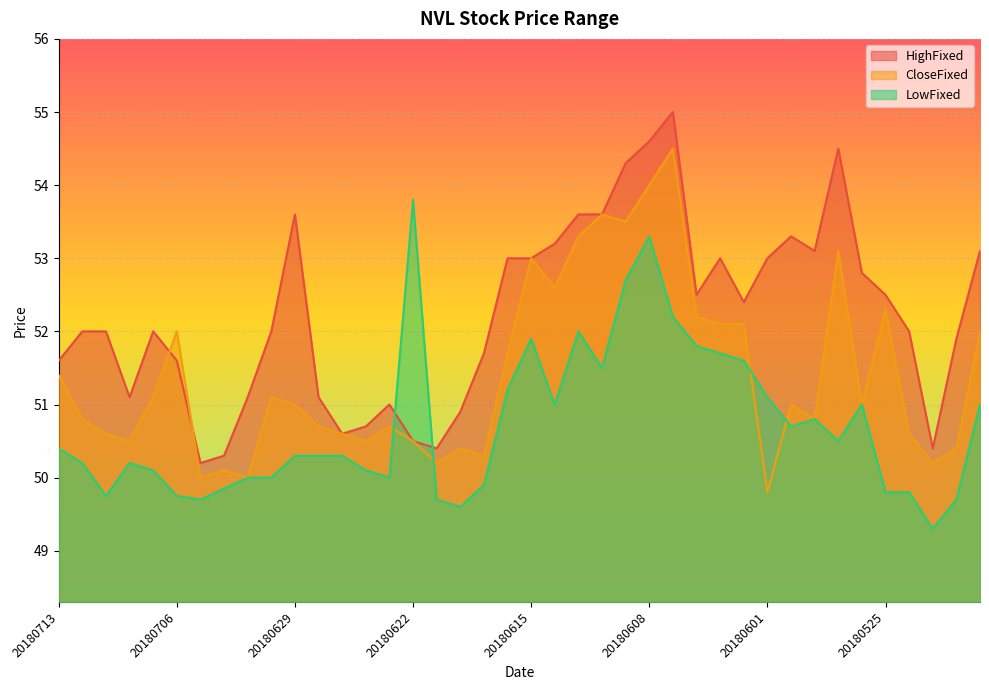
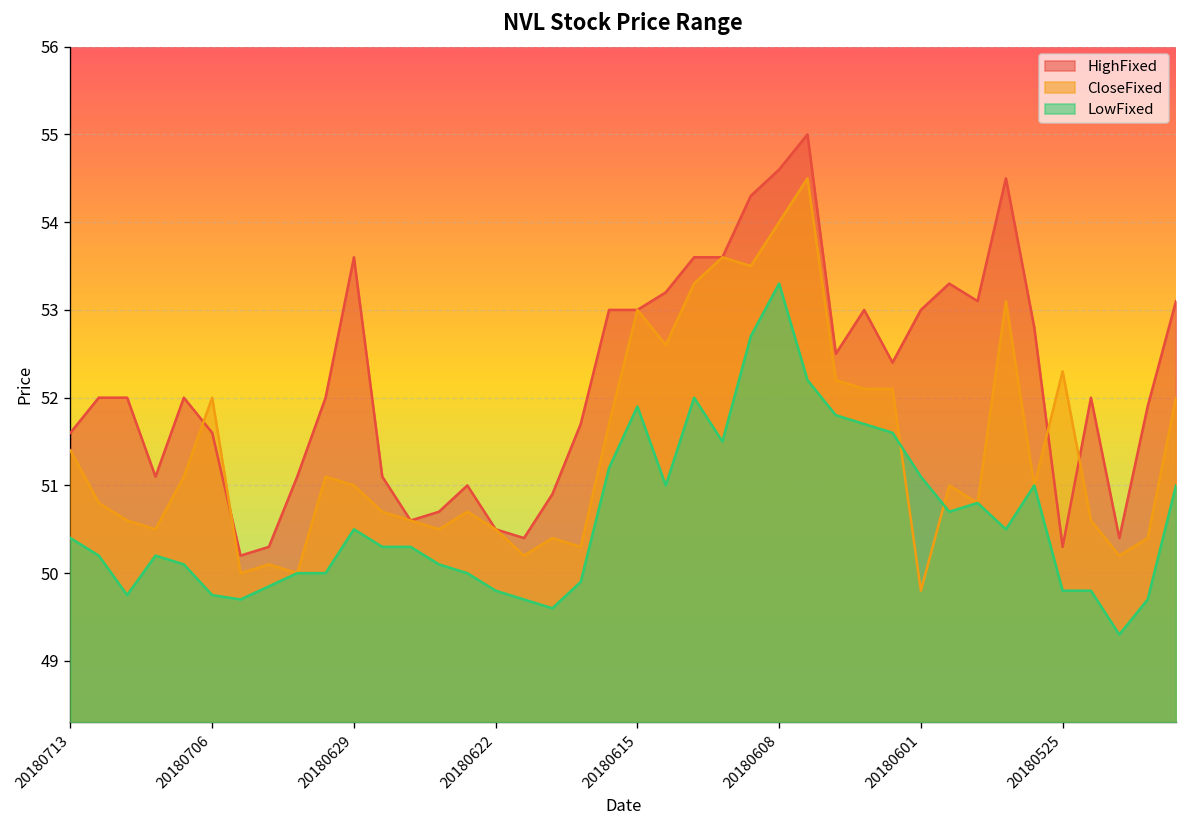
LowFixed, 20180629: 50.3 -> 50.5
LowFixed, 20180622: 53.8 -> 49.8
HighFixed, 20180525: 52.5 -> 50.3
